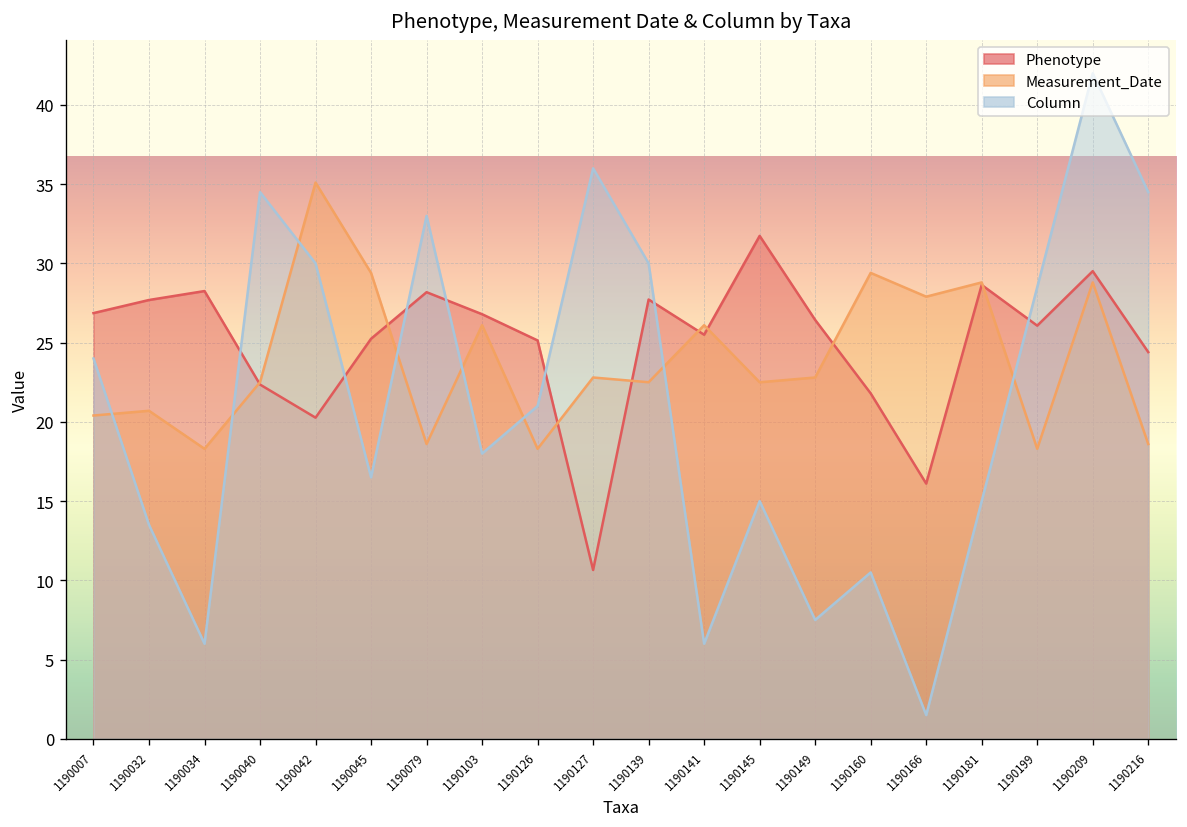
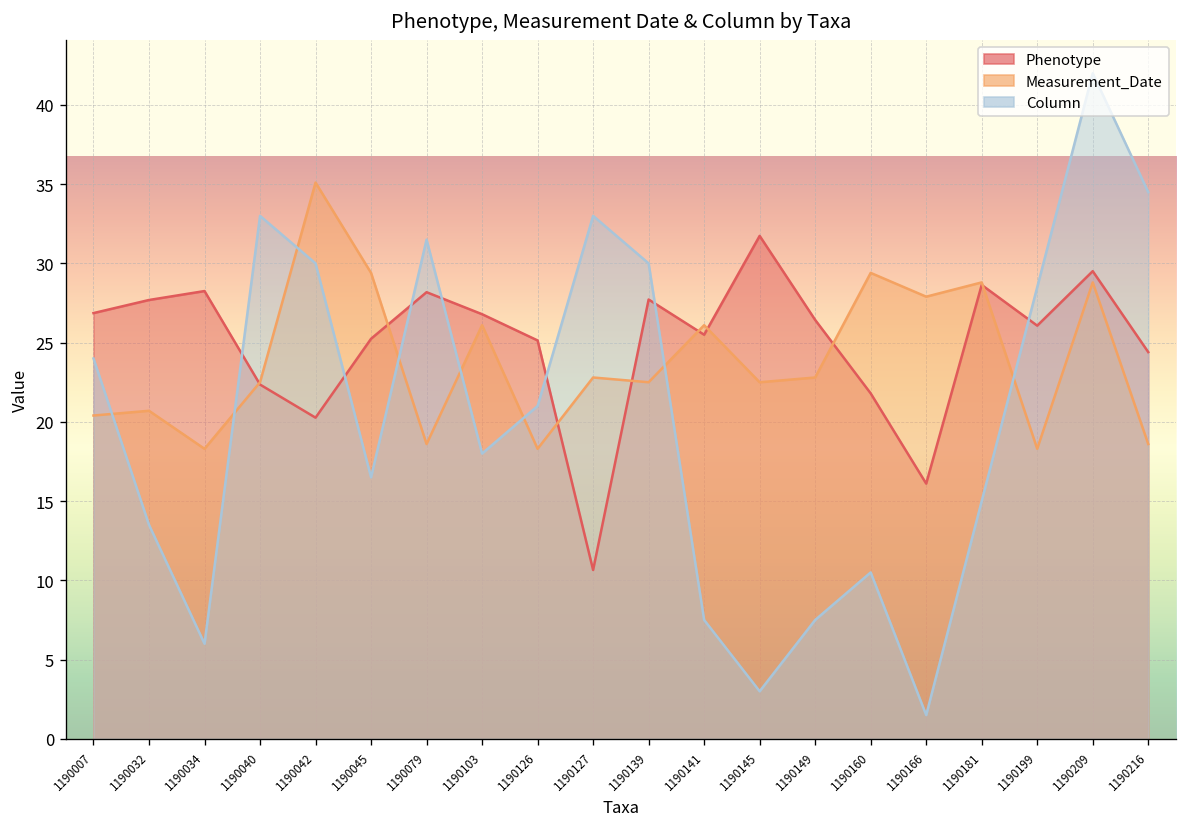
Column, 1190040: 34.5 -> 33.0
Column, 1190079: 33.0 -> 31.5
Column, 1190127: 36.0 -> 33.0
Column, 1190141: 6.0 -> 7.5
Column, 1190145: 15.0 -> 3.0
